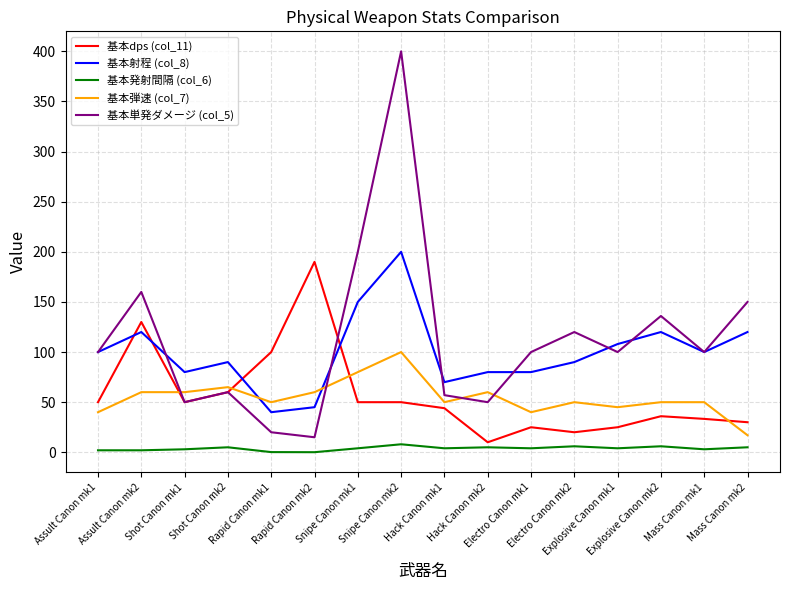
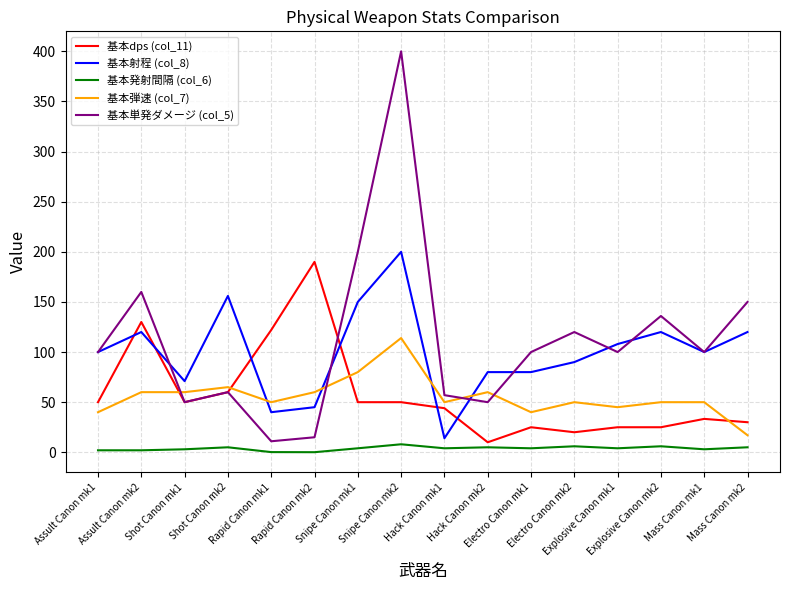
基本射程 (col_8), Shot Canon mk1: 80 -> 71
基本射程 (col_8), Shot Canon mk2: 90 -> 156
基本dps (col_11), Rapid Canon mk1: 100 -> 122
基本単発ダメージ (col_5), Rapid Canon mk1: 20 -> 11
基本弾速 (col_7), Snipe Canon mk2: 100 -> 114
基本射程 (col_8), Hack Canon mk1: 70 -> 14
基本dps (col_11), Explosive Canon mk2: 36 -> 25
